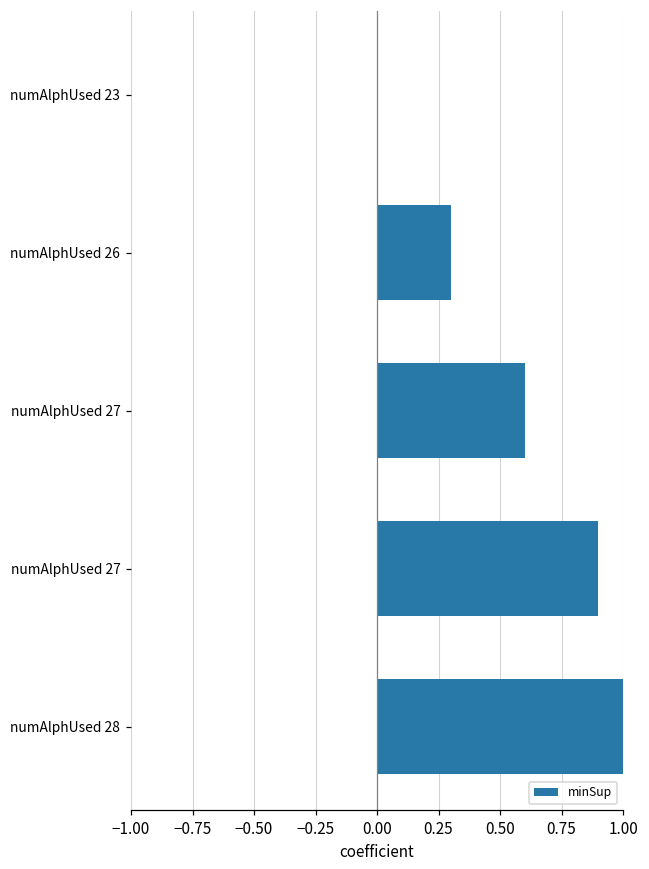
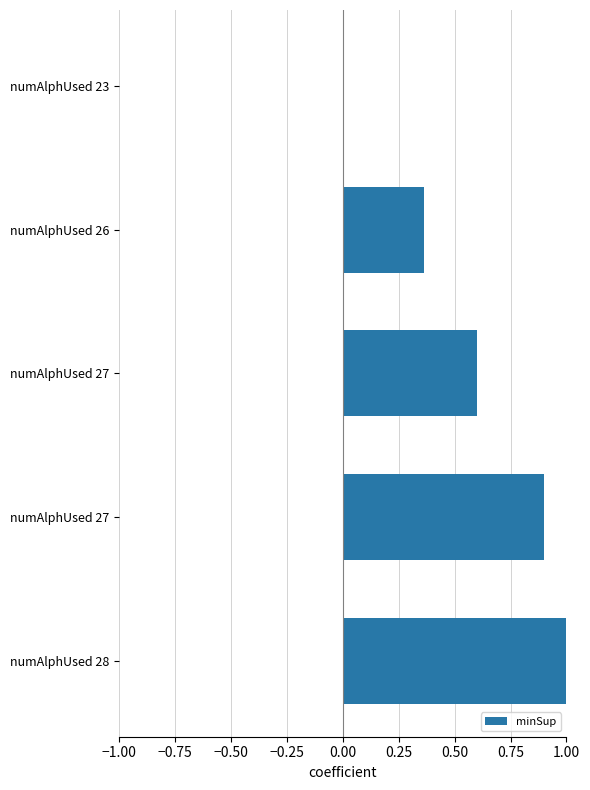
numAlphUsed 26: 0.30 -> 0.36
